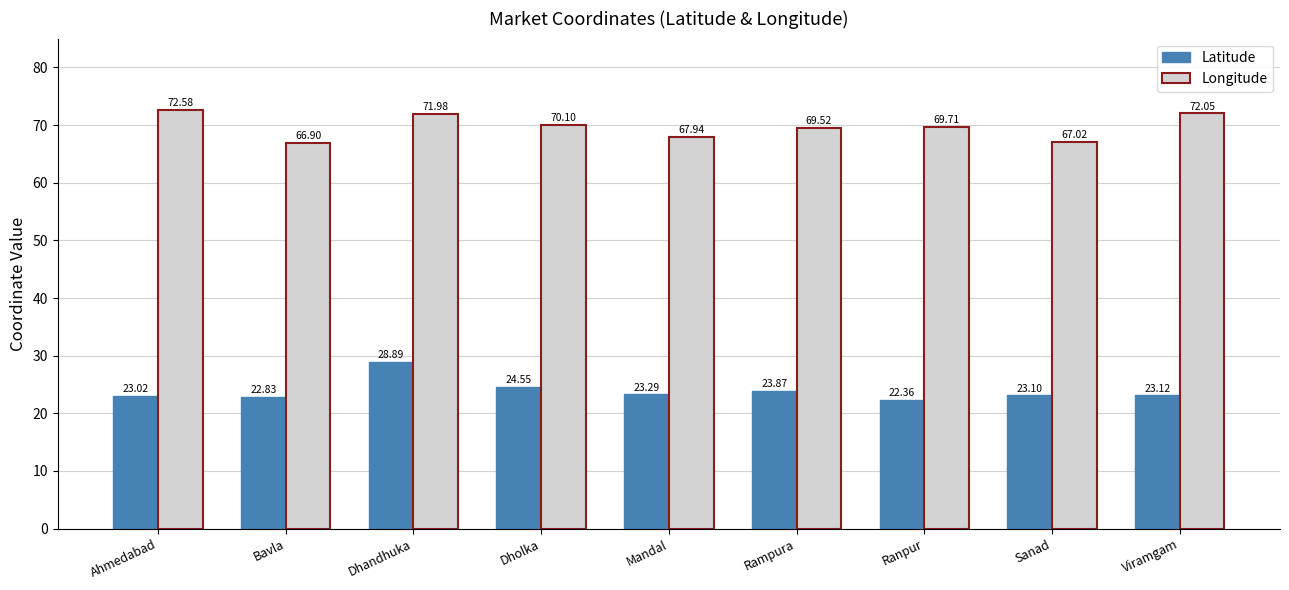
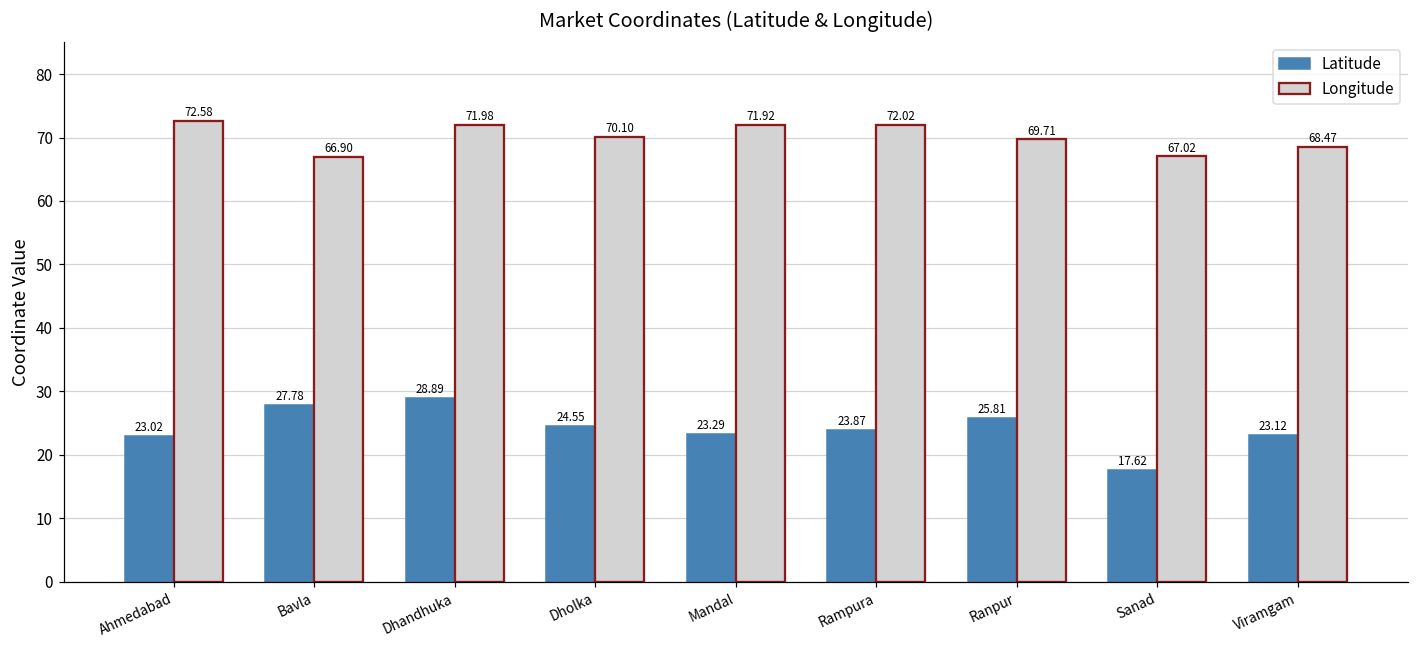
Latitude, Bavla: 22.83 -> 27.78
Longitude, Mandal: 67.94 -> 71.92
Longitude, Rampura: 69.52 -> 72.02
Latitude, Ranpur: 22.36 -> 25.81
Latitude, Sanad: 23.10 -> 17.62
Longitude, Viramgam: 72.05 -> 68.47
